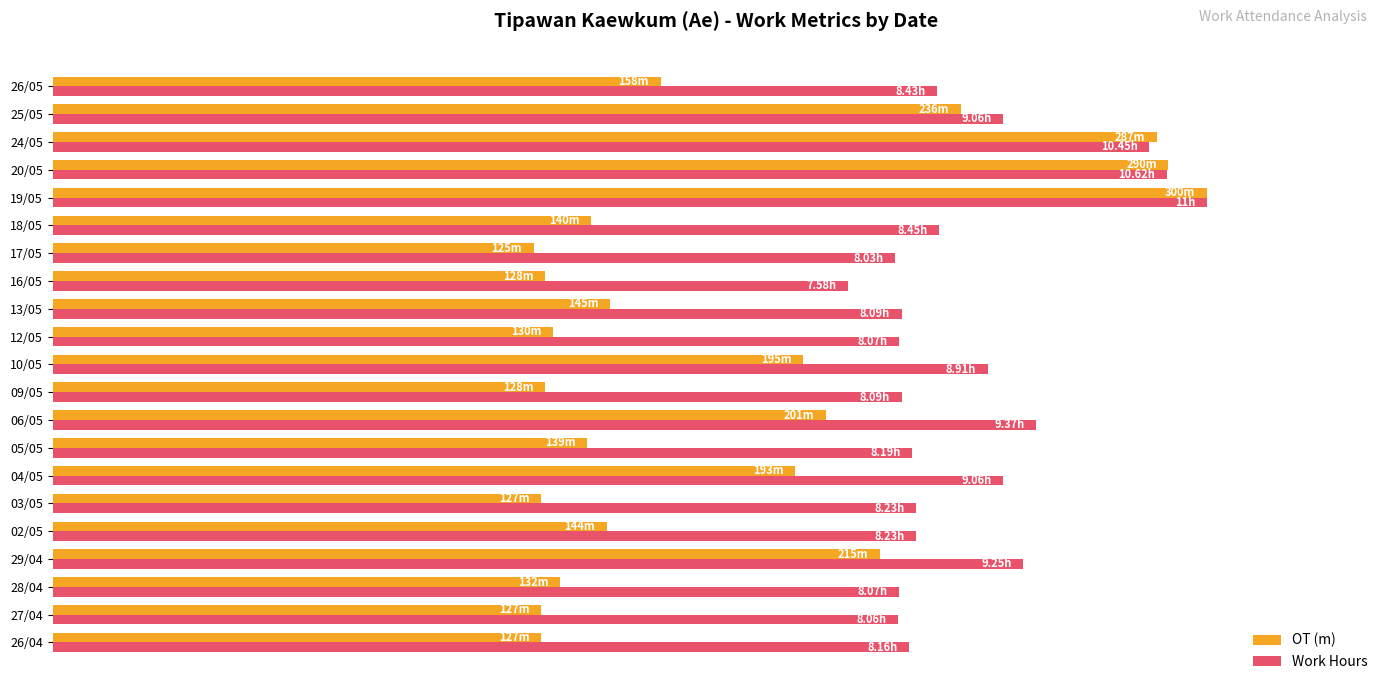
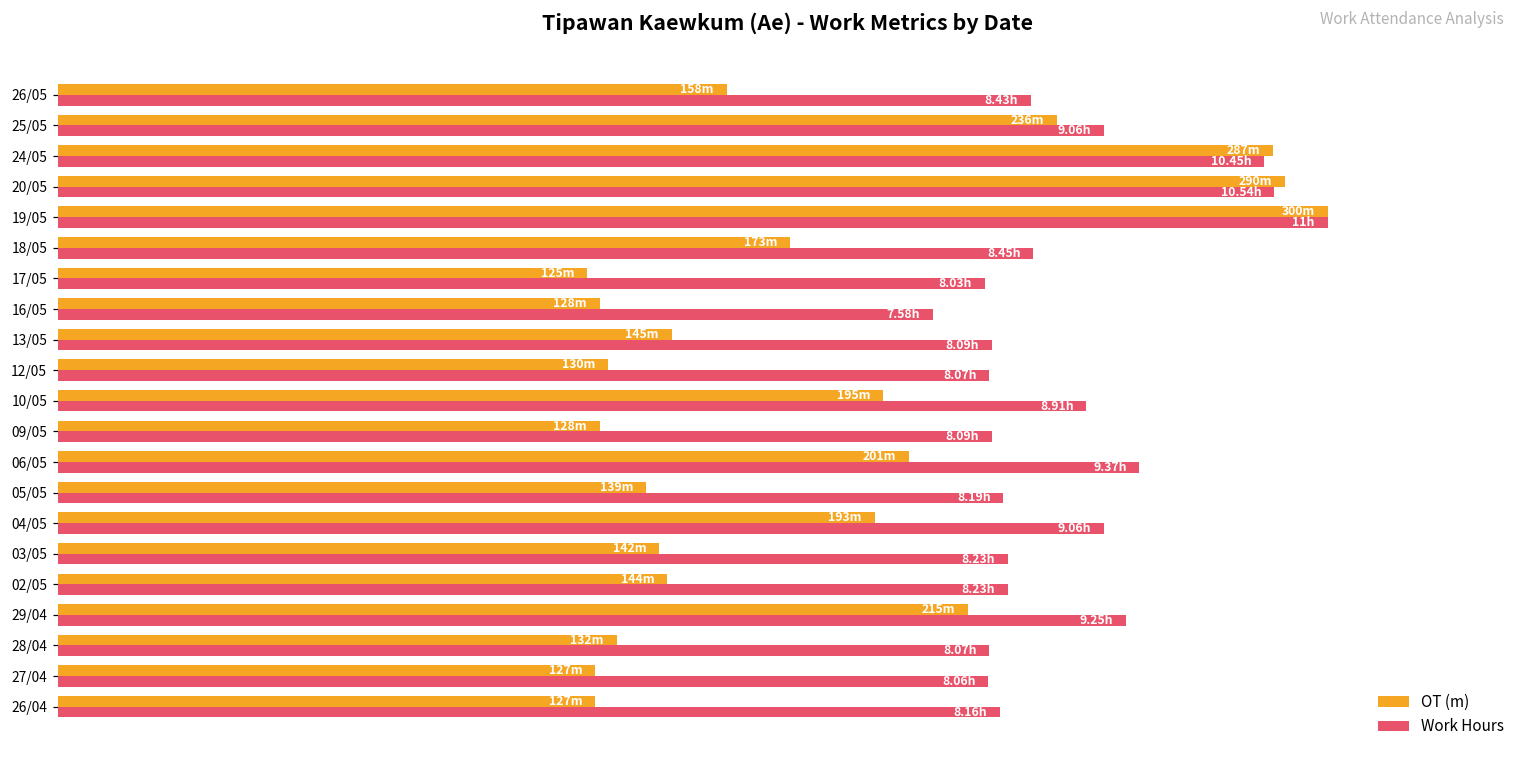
Work Hours, 20/05: 10.62h -> 10.54h
OT (m), 18/05: 140m -> 173m
OT (m), 03/05: 127m -> 142m
